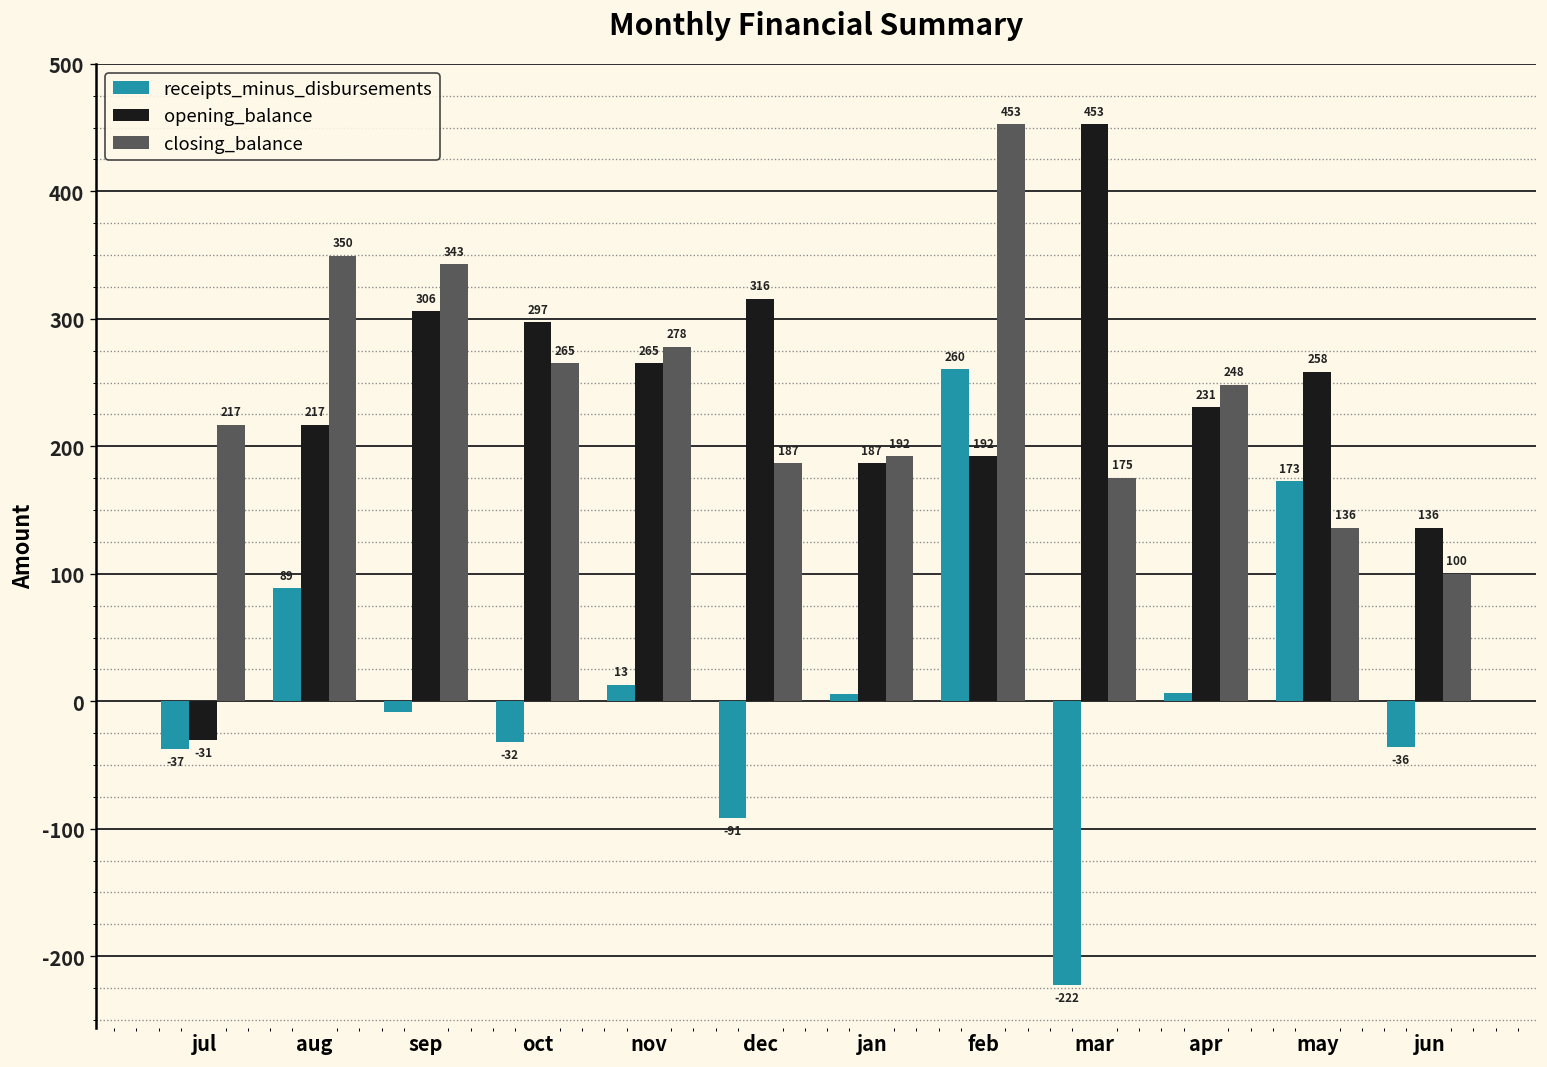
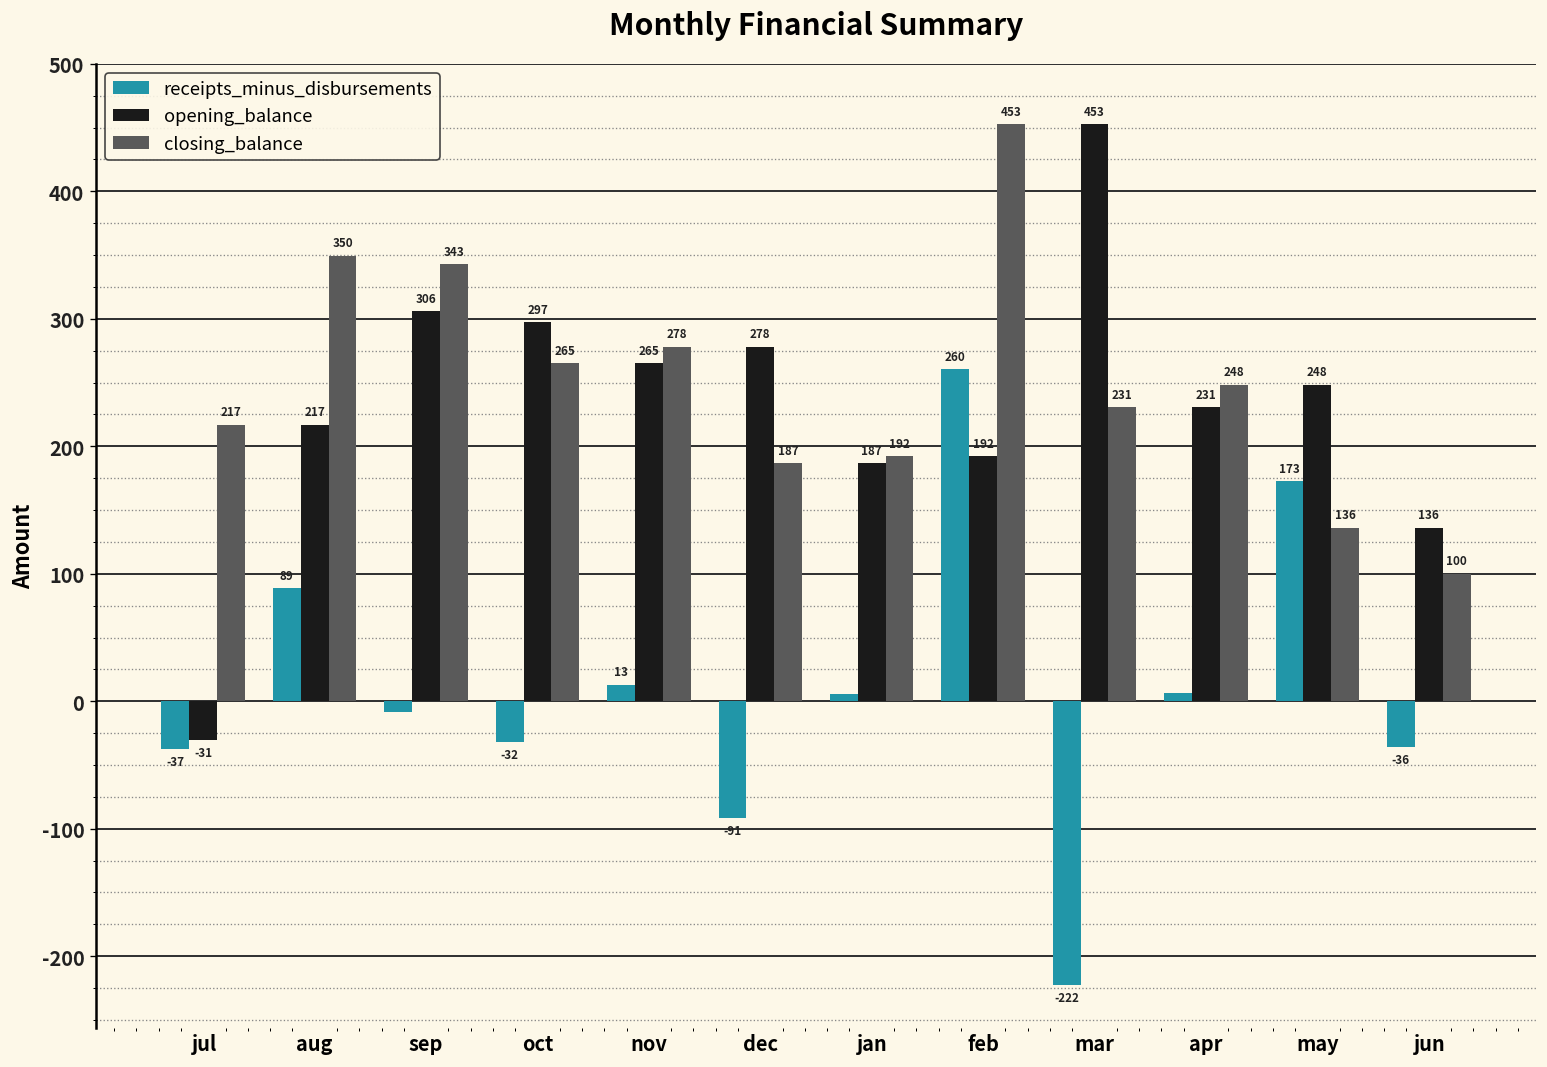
opening_balance, dec: 316 -> 278
closing_balance, mar: 175 -> 231
opening_balance, may: 258 -> 248
